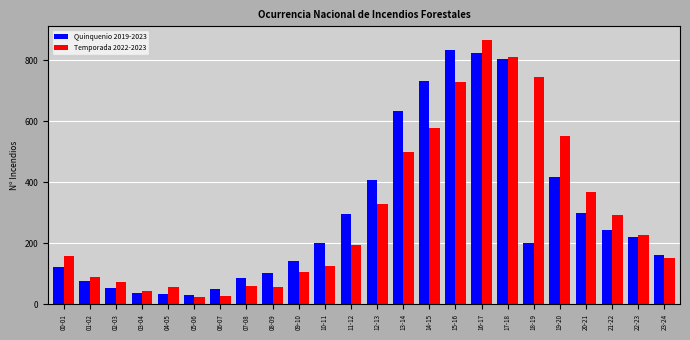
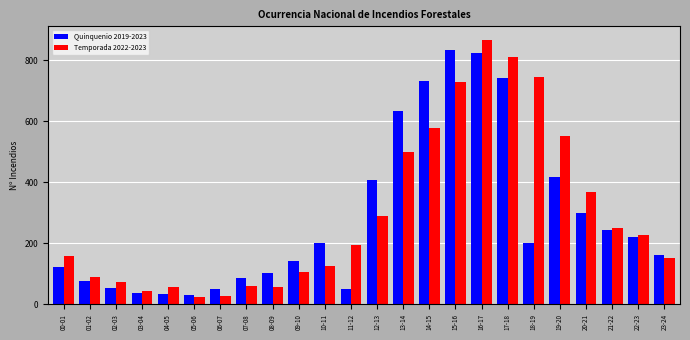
Quinquenio 2019-2023, 11-12: 300 -> 50
Temporada 2022-2023, 12-13: 330 -> 290
Quinquenio 2019-2023, 17-18: 800 -> 740
Temporada 2022-2023, 21-22: 290 -> 250
